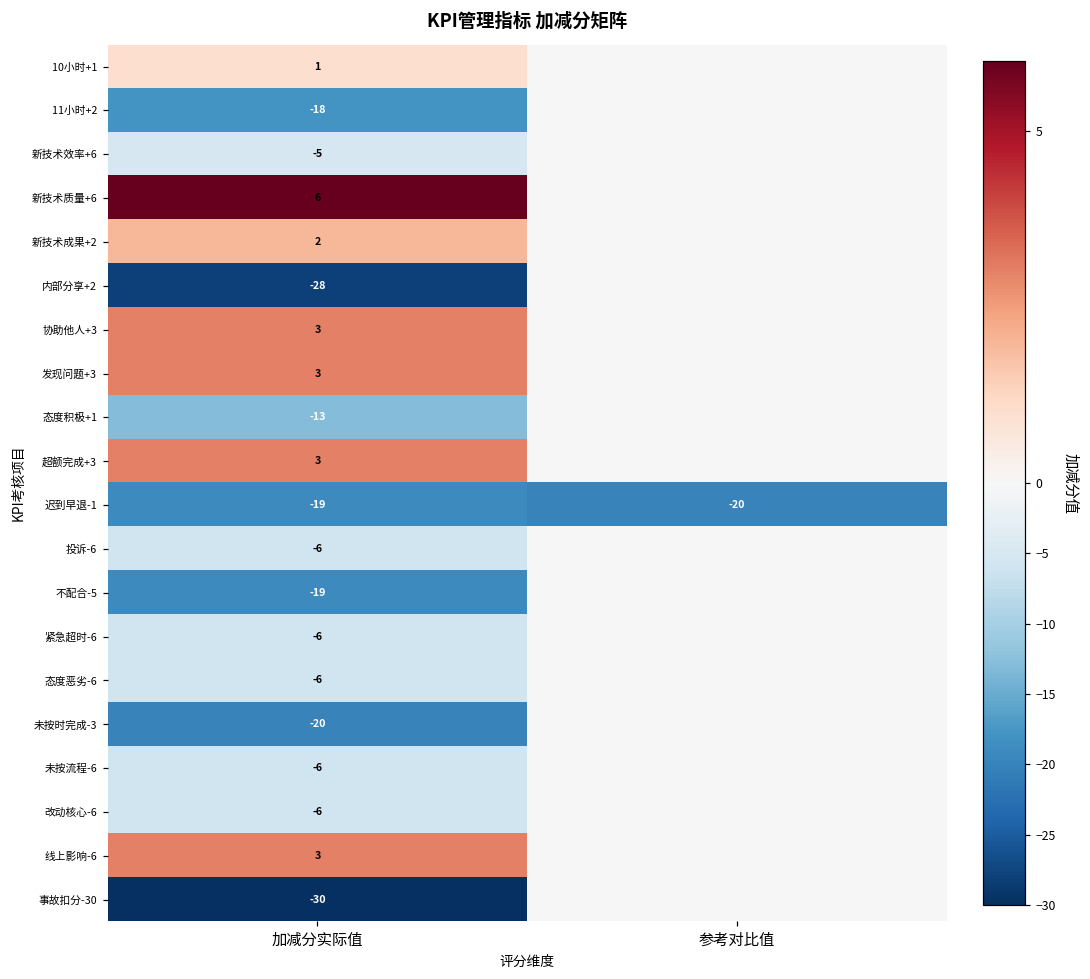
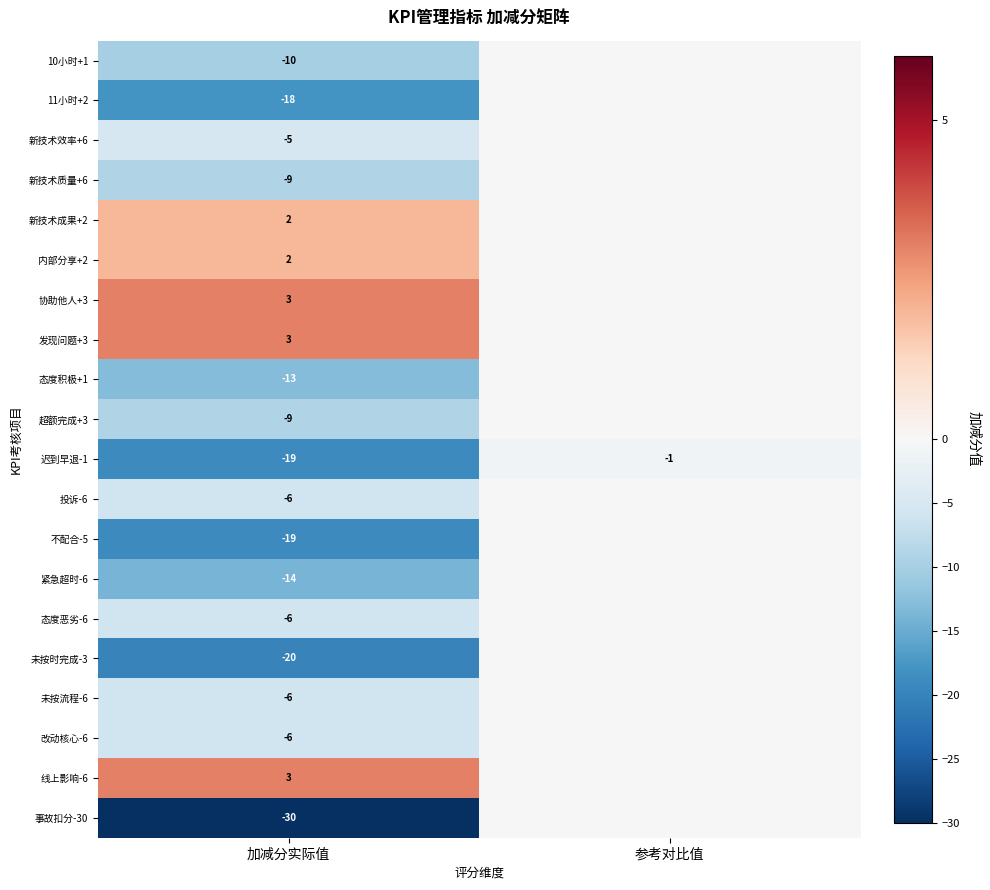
10小时+1, 加减分实际值: 1 -> -10
新技术质量+6, 加减分实际值: 6 -> -9
内部分享+2, 加减分实际值: -28 -> 2
超额完成+3, 加减分实际值: 3 -> -9
迟到早退-1, 参考对比值: -20 -> -1
紧急超时-6, 加减分实际值: -6 -> -14
